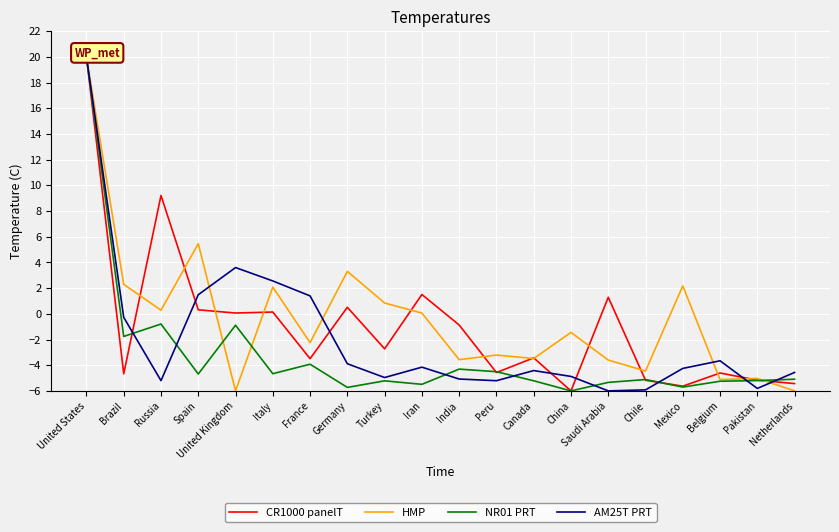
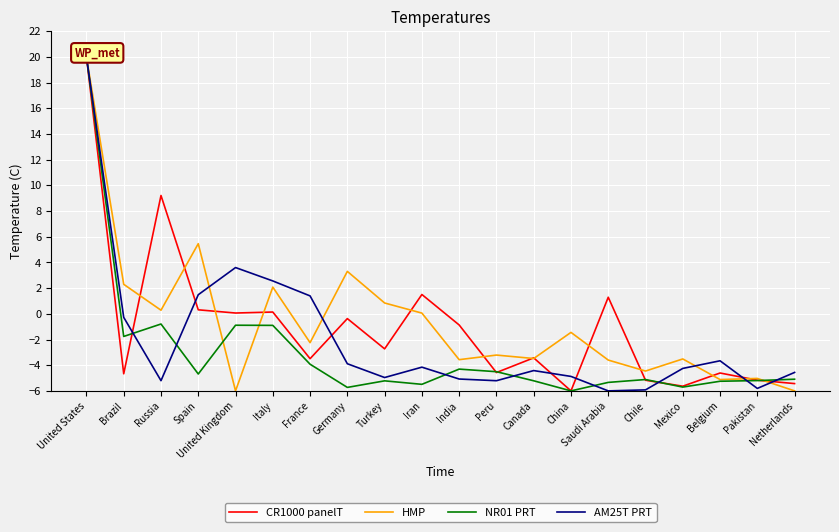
NR01 PRT, Italy: -4.7 -> -0.9
CR1000 panelT, Germany: 0.5 -> -0.4
HMP, Mexico: 2.2 -> -3.5
